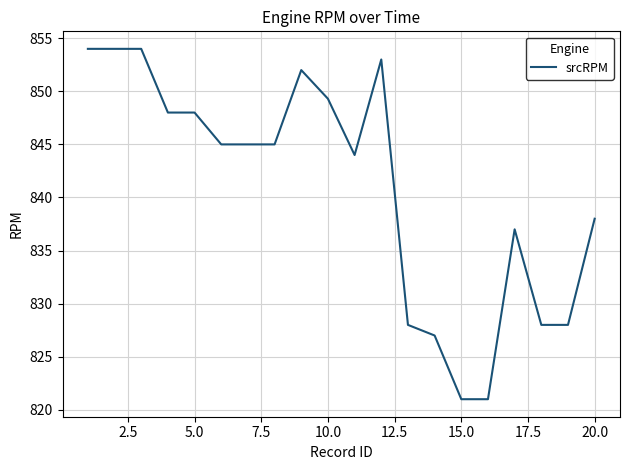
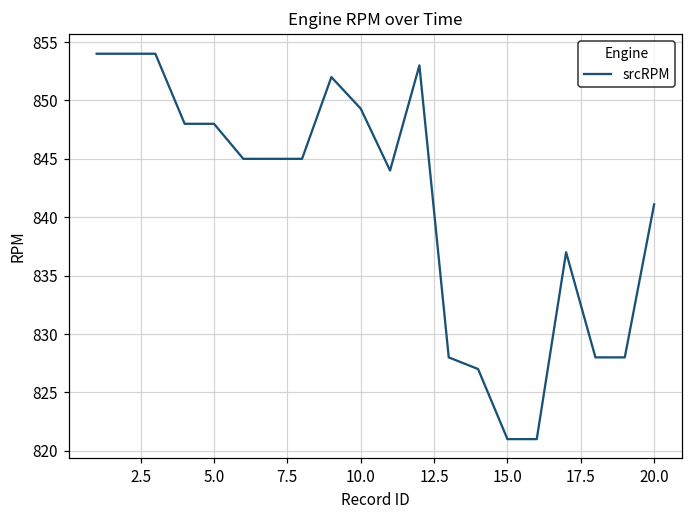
20.0: 838.0 -> 841.1
